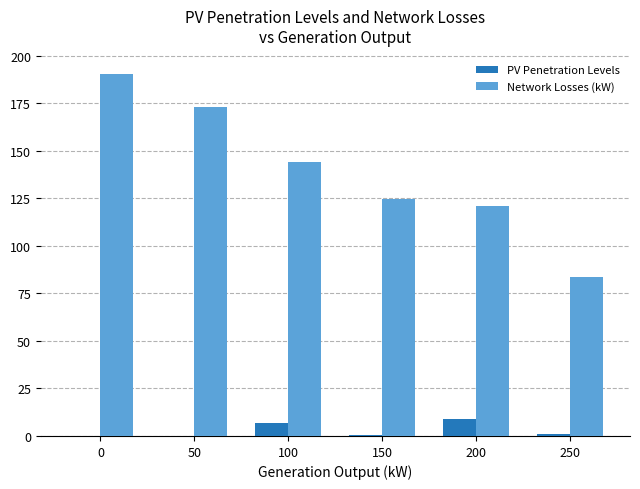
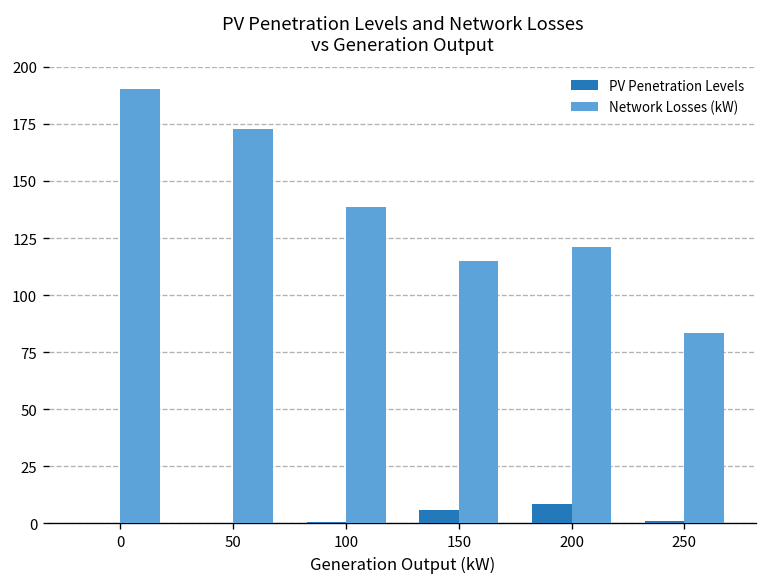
PV Penetration Levels, 100: 7 -> 0
Network Losses (kW), 100: 144 -> 138
PV Penetration Levels, 150: 1 -> 6
Network Losses (kW), 150: 125 -> 115
